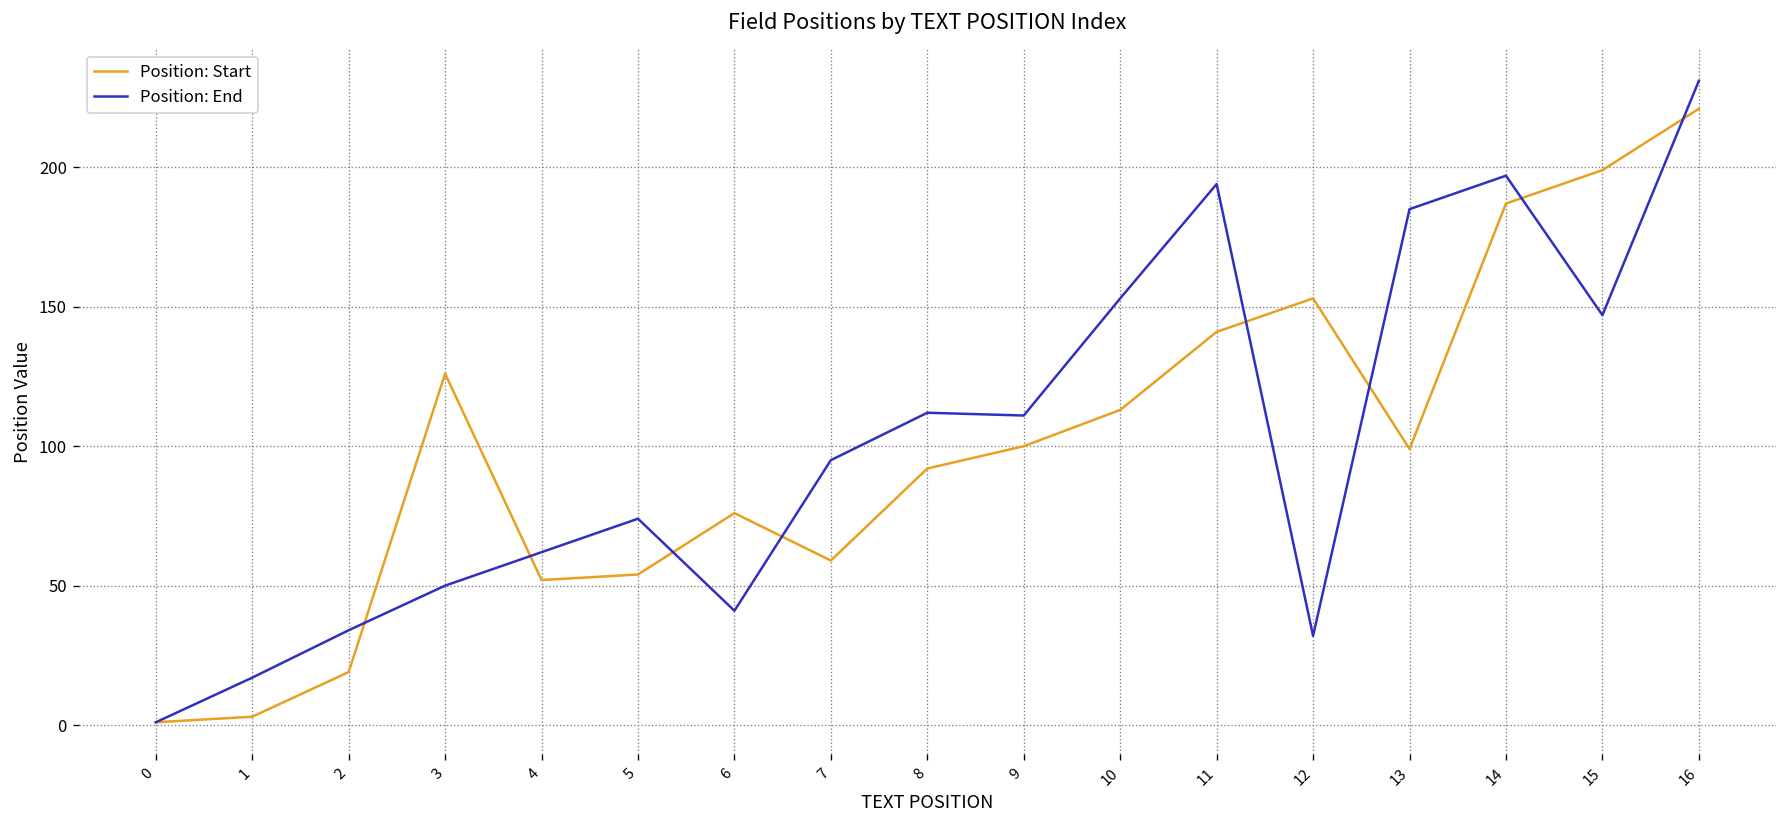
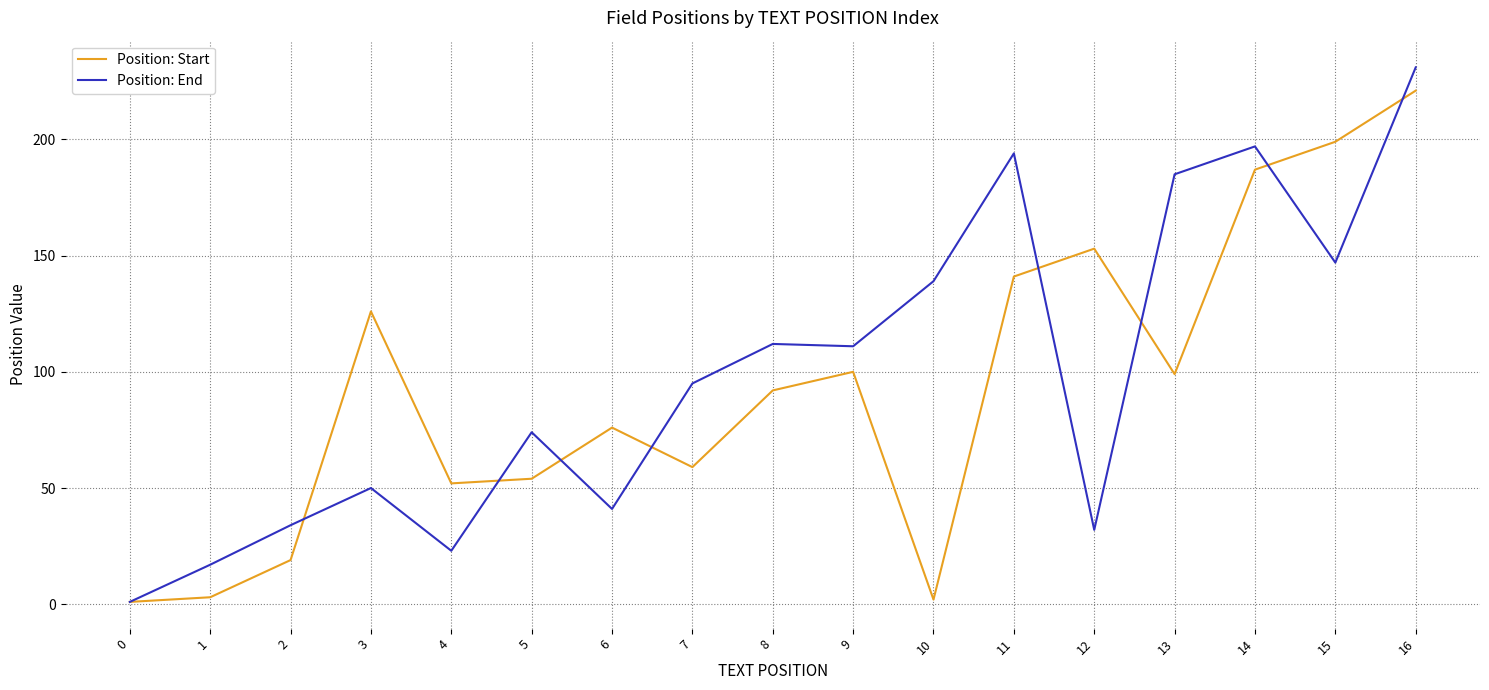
Position: End, 4: 62 -> 23
Position: Start, 10: 113 -> 2
Position: End, 10: 153 -> 139
